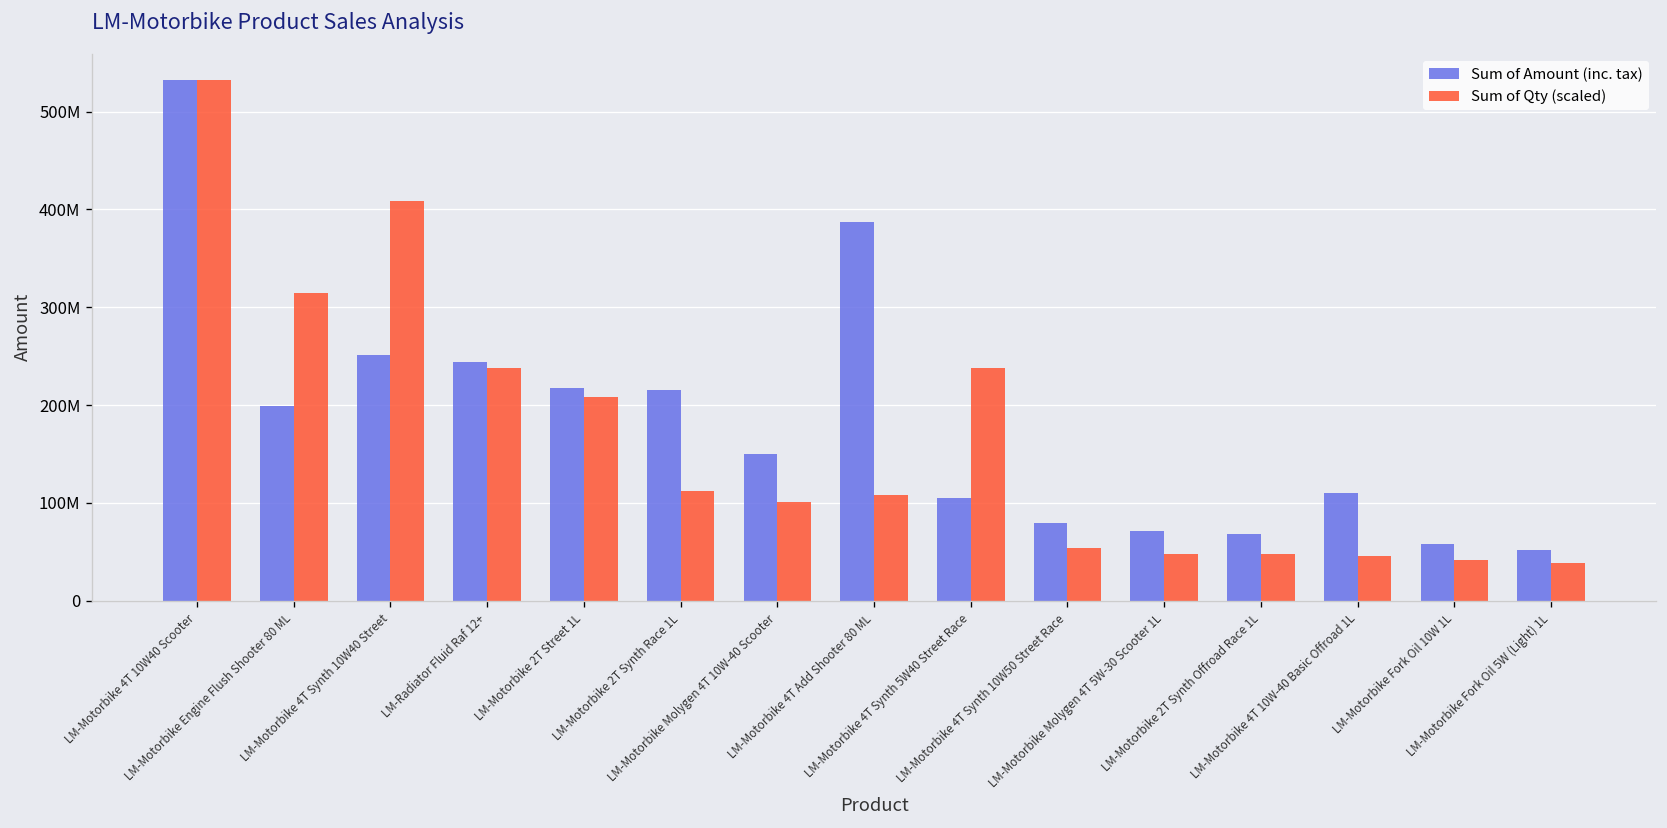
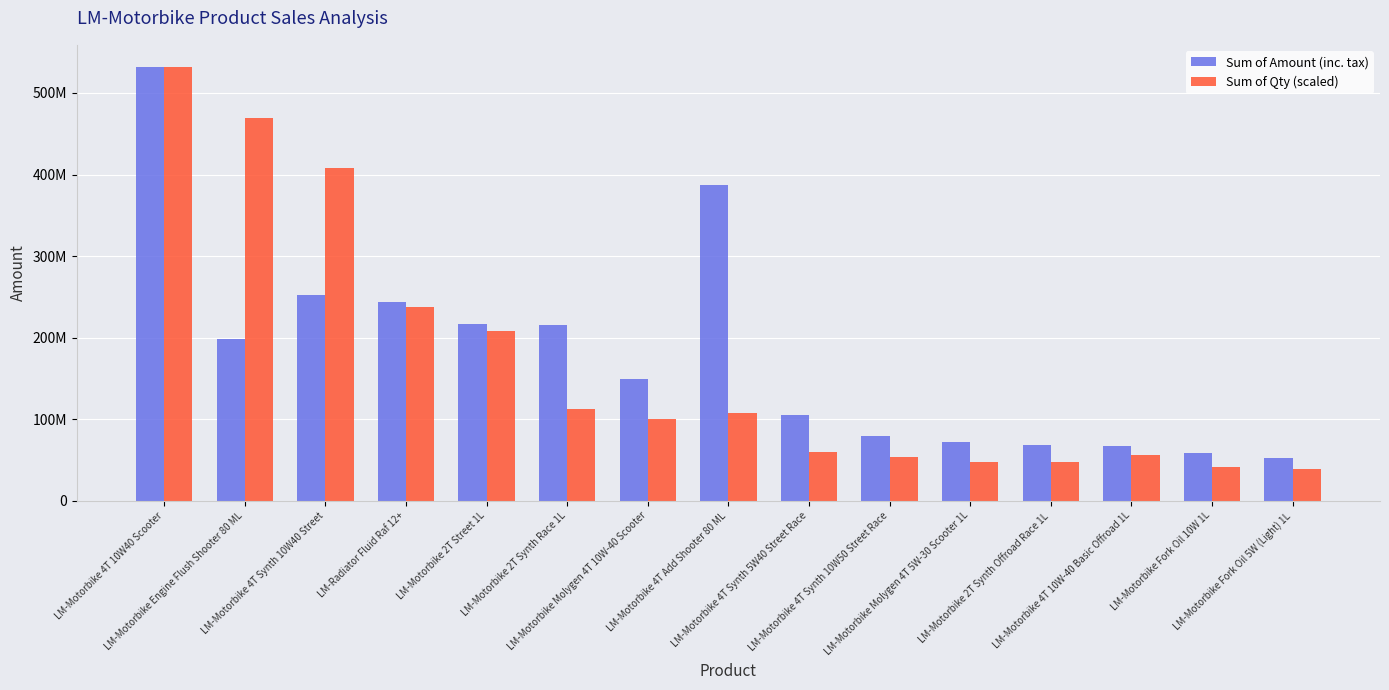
Sum of Qty (scaled), LM-Motorbike Engine Flush Shooter 80 ML: 310000000 -> 470000000
Sum of Qty (scaled), LM-Motorbike 4T Synth 5W40 Street Race: 240000000 -> 60000000
Sum of Amount (inc. tax), LM-Motorbike 4T 10W-40 Basic Offroad 1L: 110000000 -> 70000000
Sum of Qty (scaled), LM-Motorbike 4T 10W-40 Basic Offroad 1L: 50000000 -> 60000000
